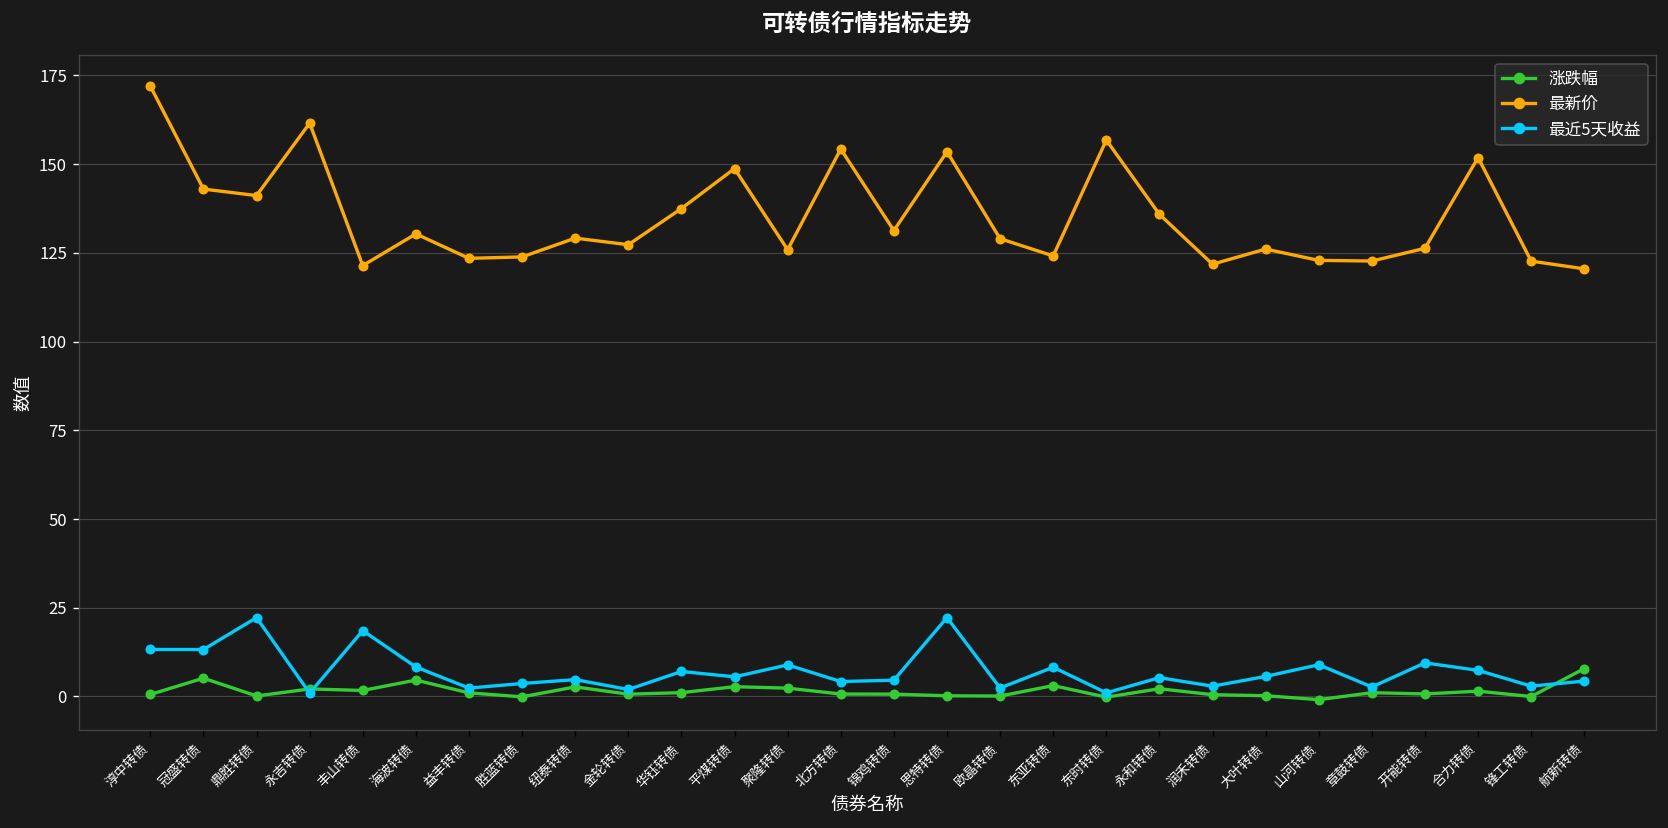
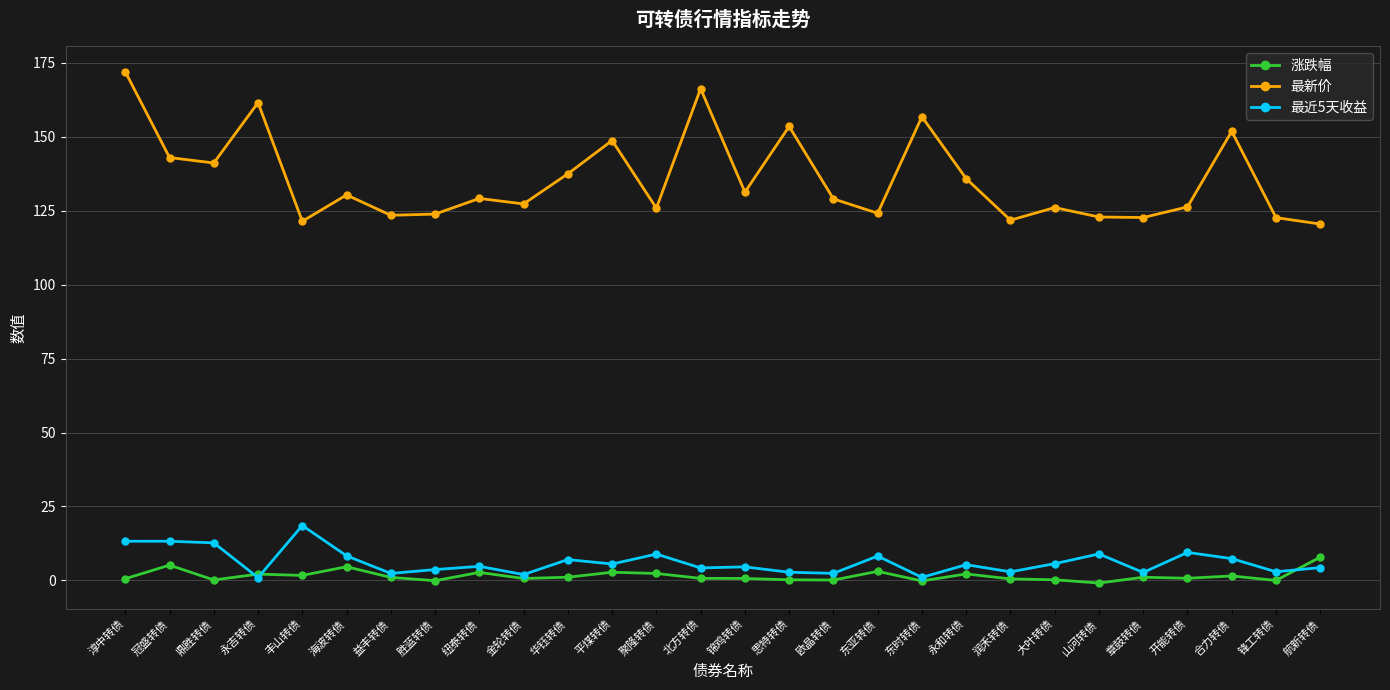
最近5天收益, 鼎胜转债: 22 -> 13
最新价, 北方转债: 154 -> 166
最近5天收益, 思特转债: 22 -> 3
